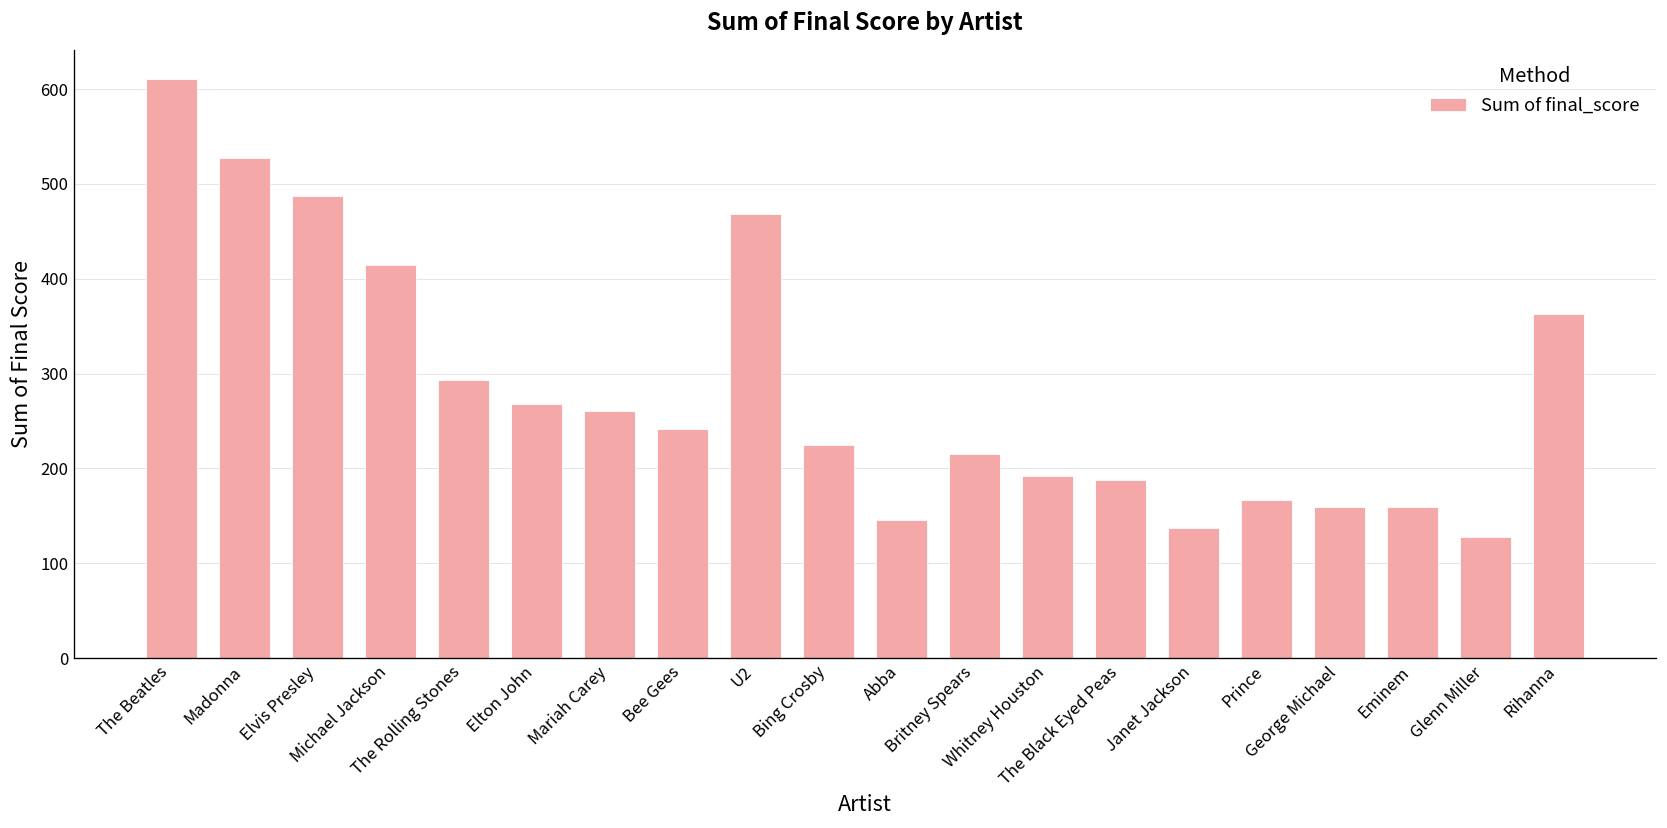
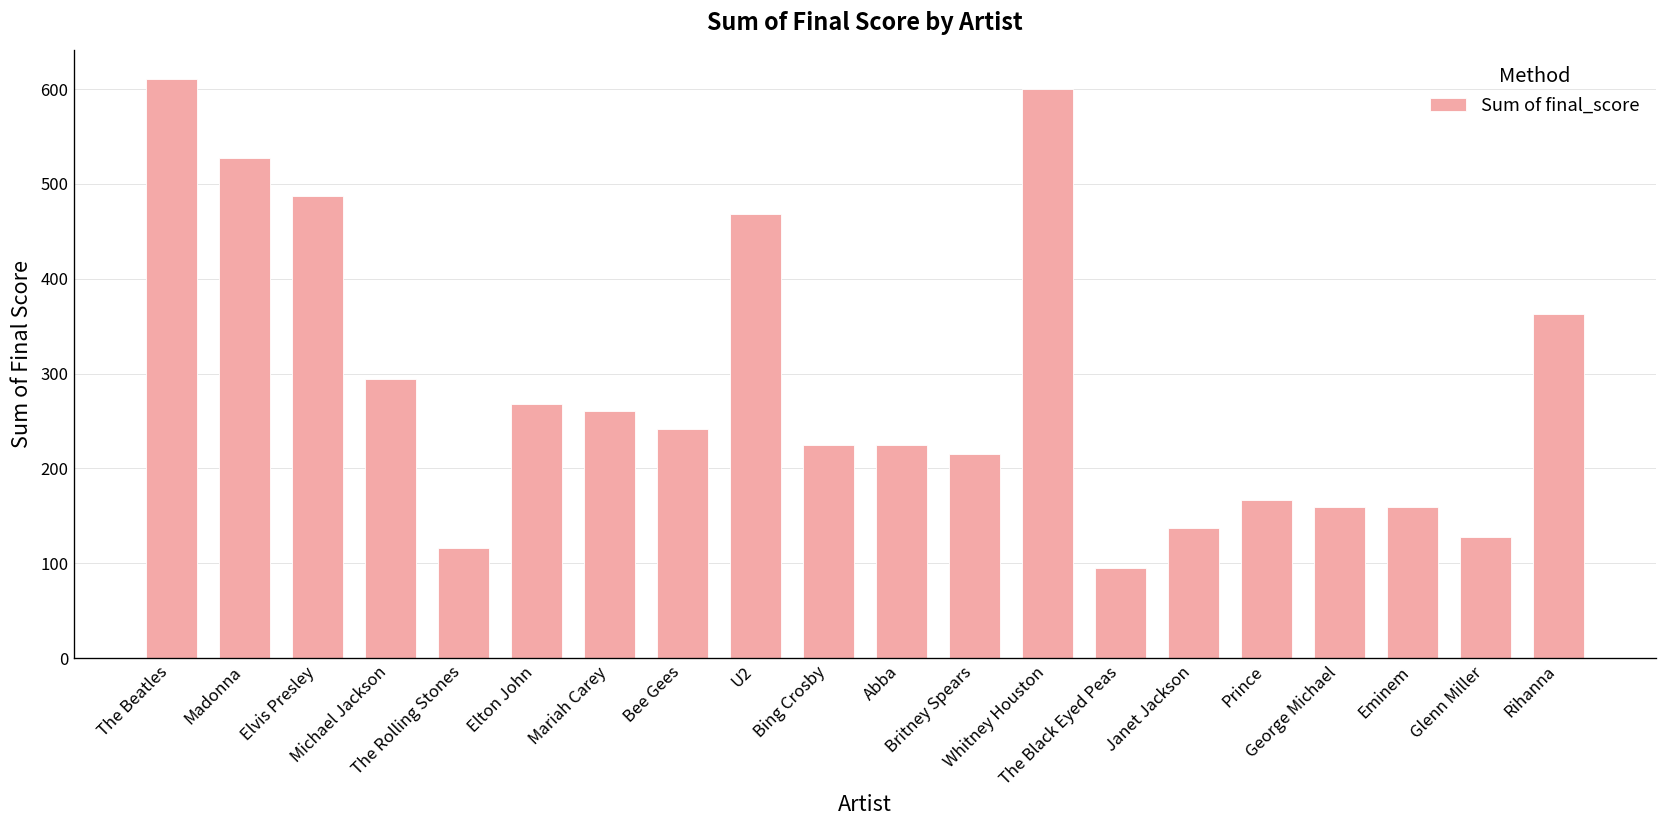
Michael Jackson: 410 -> 290
The Rolling Stones: 290 -> 120
Abba: 150 -> 220
Whitney Houston: 190 -> 600
The Black Eyed Peas: 190 -> 100
